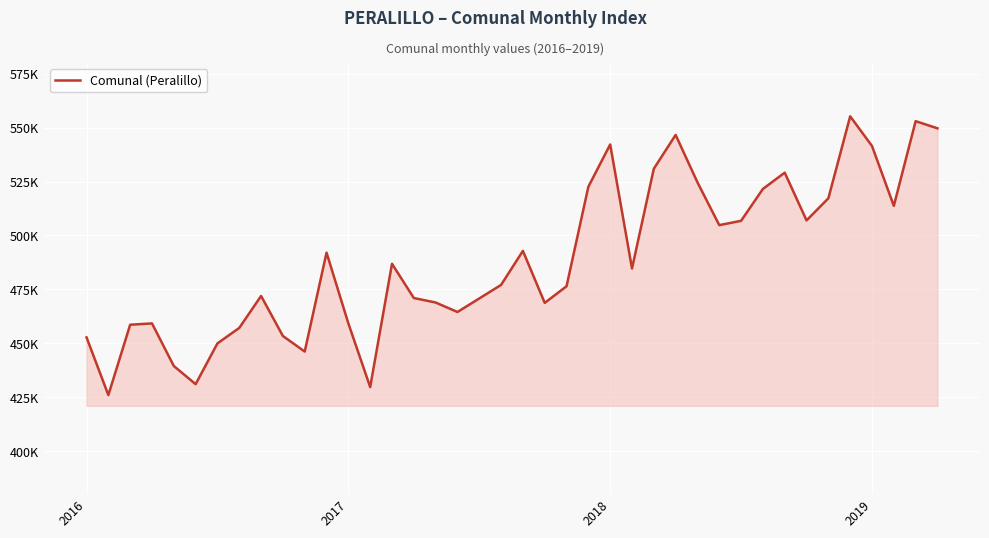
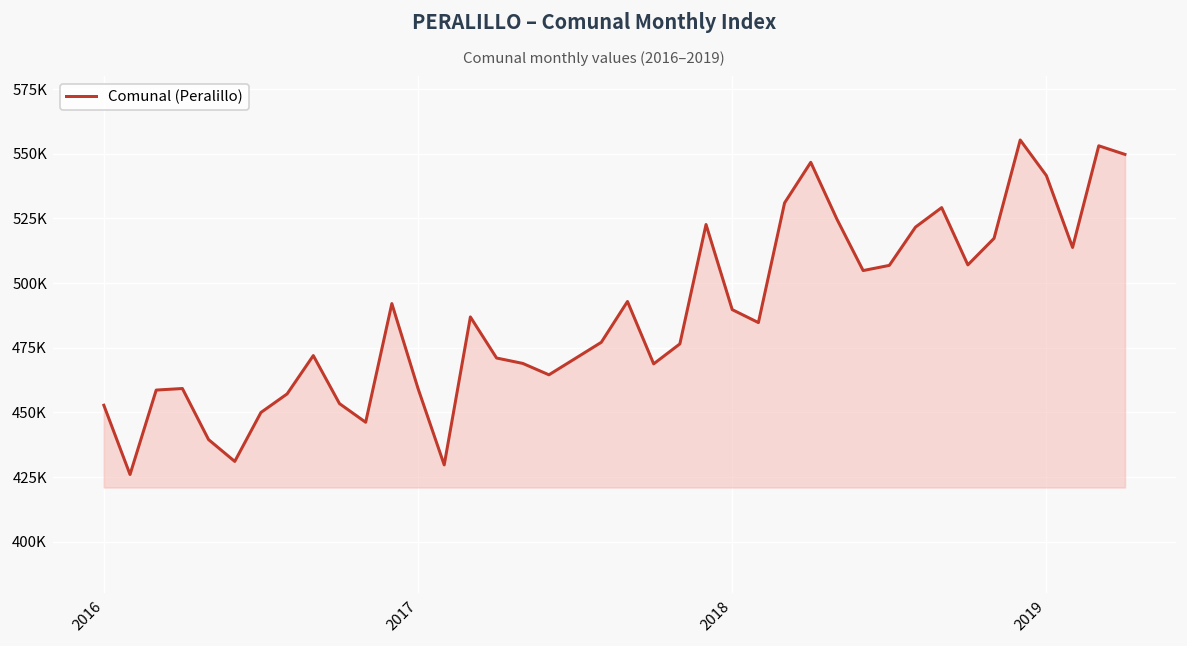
2018: 542000 -> 490000
